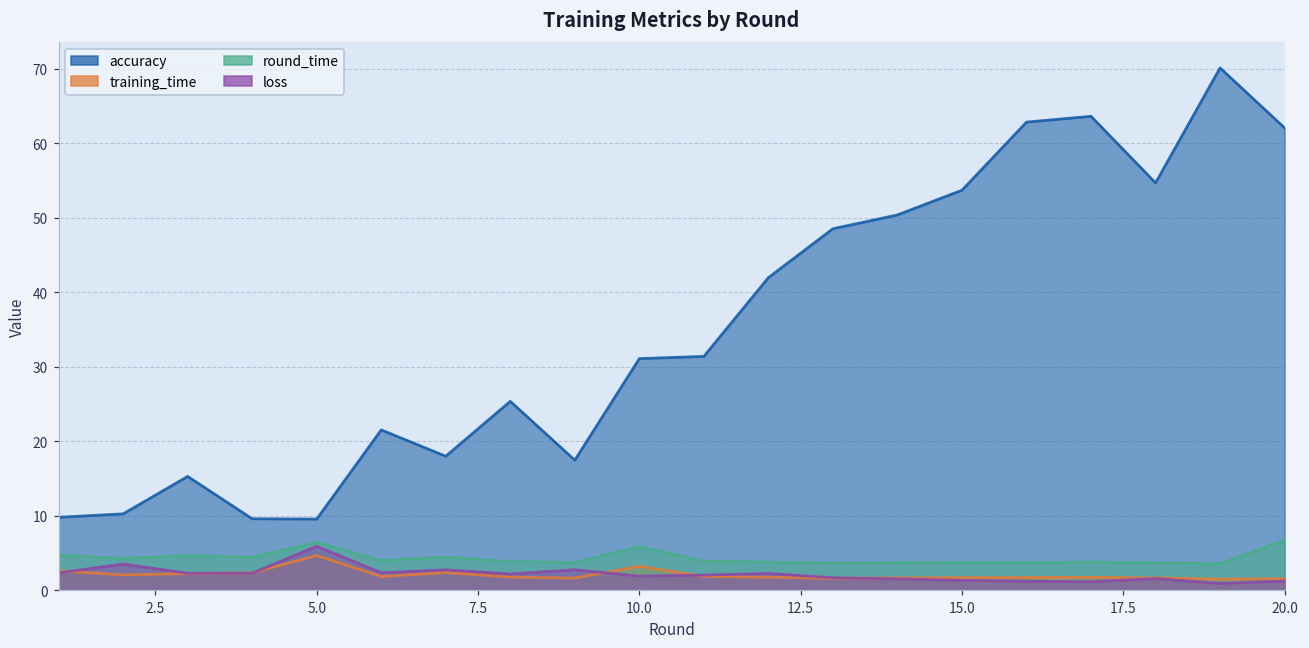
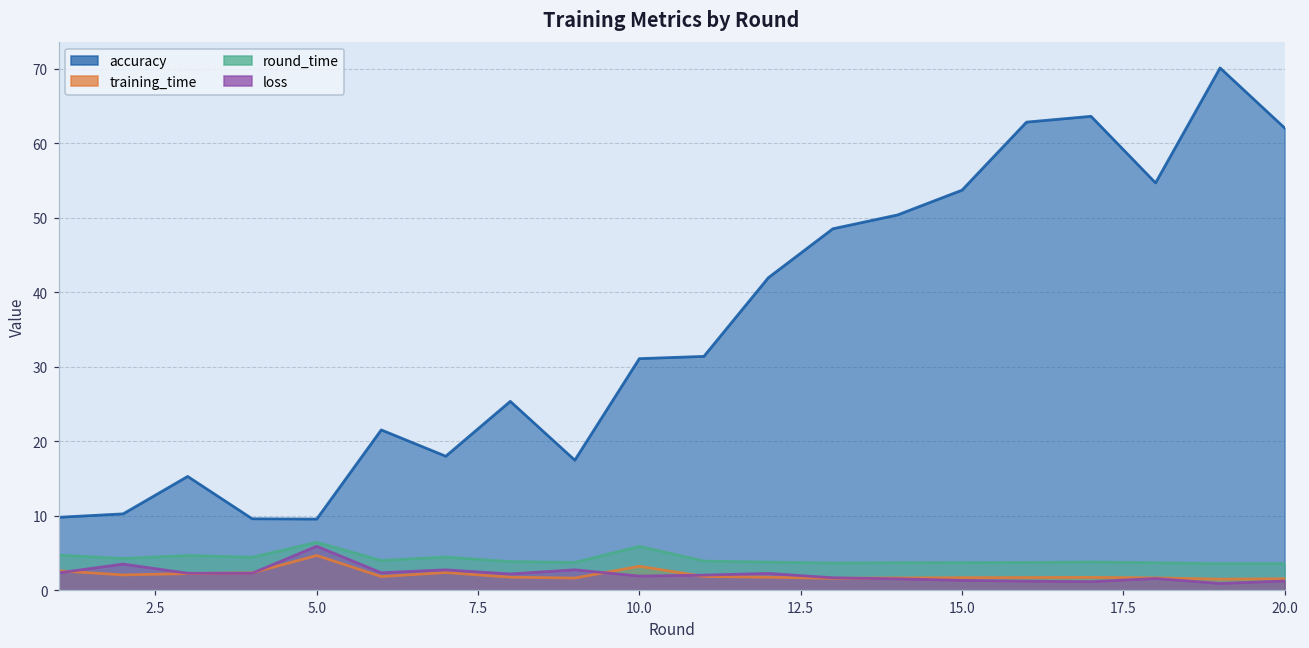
round_time, 20.0: 7 -> 4
